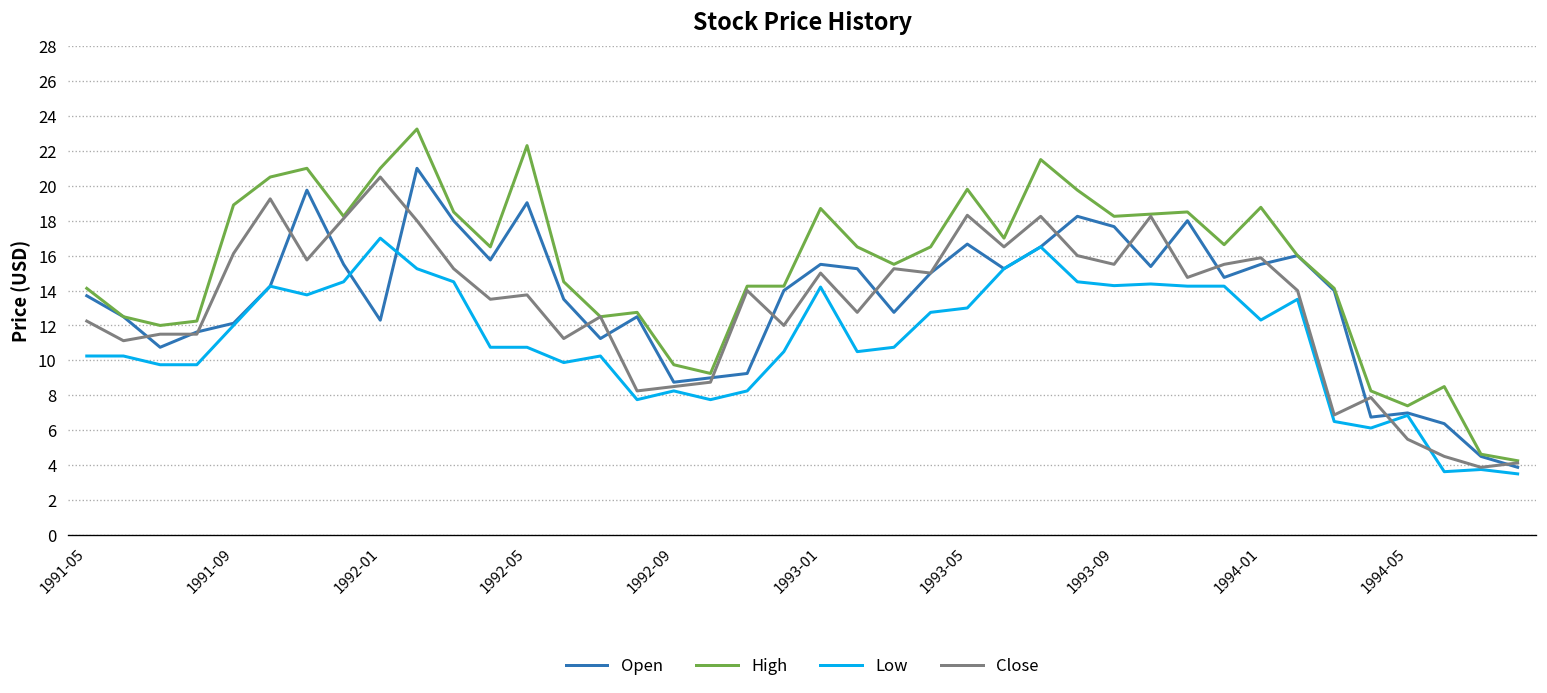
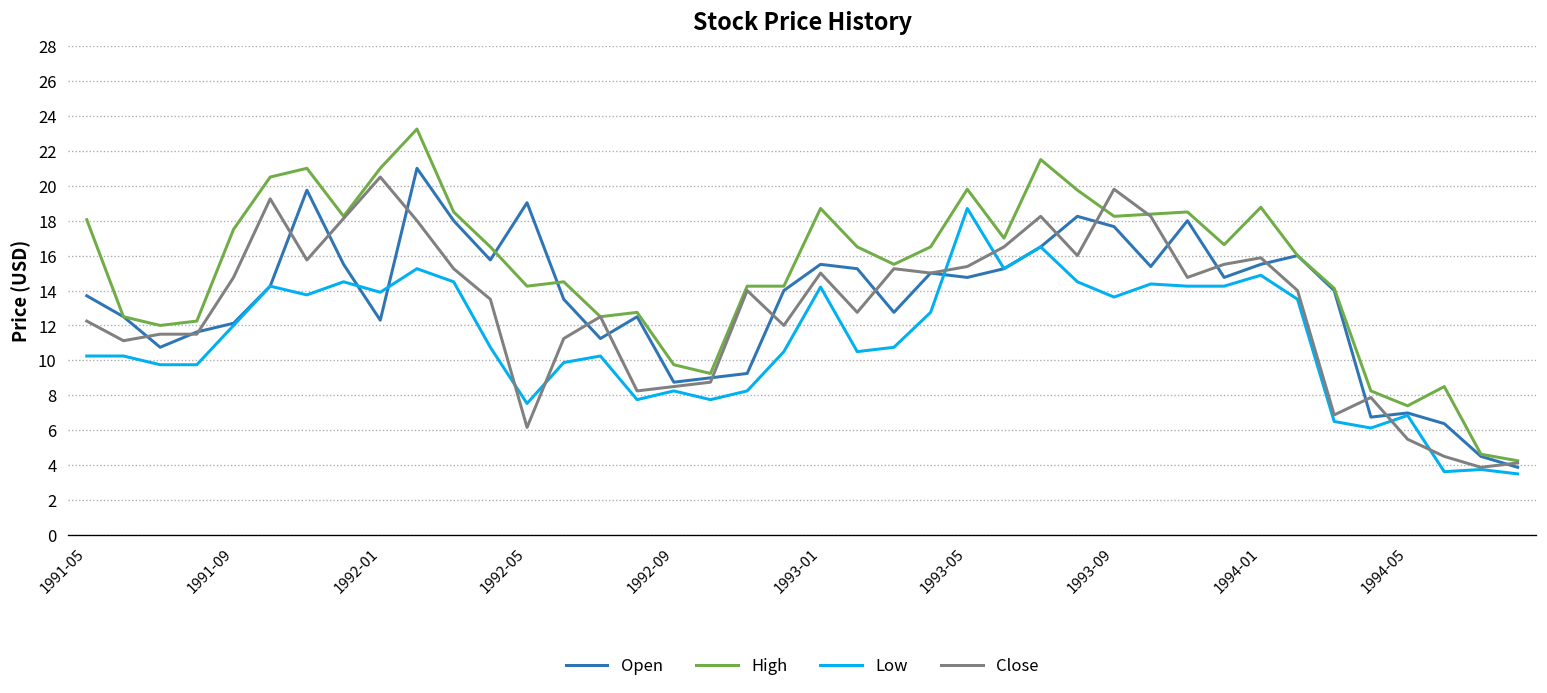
High, 1991-05: 14.1 -> 18.1
High, 1991-09: 18.9 -> 17.5
Close, 1991-09: 16.1 -> 14.8
Low, 1992-01: 17.0 -> 13.9
High, 1992-05: 22.3 -> 14.3
Low, 1992-05: 10.8 -> 7.5
Close, 1992-05: 13.8 -> 6.2
Open, 1993-05: 16.7 -> 14.8
Low, 1993-05: 13.0 -> 18.7
Close, 1993-05: 18.3 -> 15.4
Low, 1993-09: 14.3 -> 13.6
Close, 1993-09: 15.5 -> 19.8
Low, 1994-01: 12.3 -> 14.9
